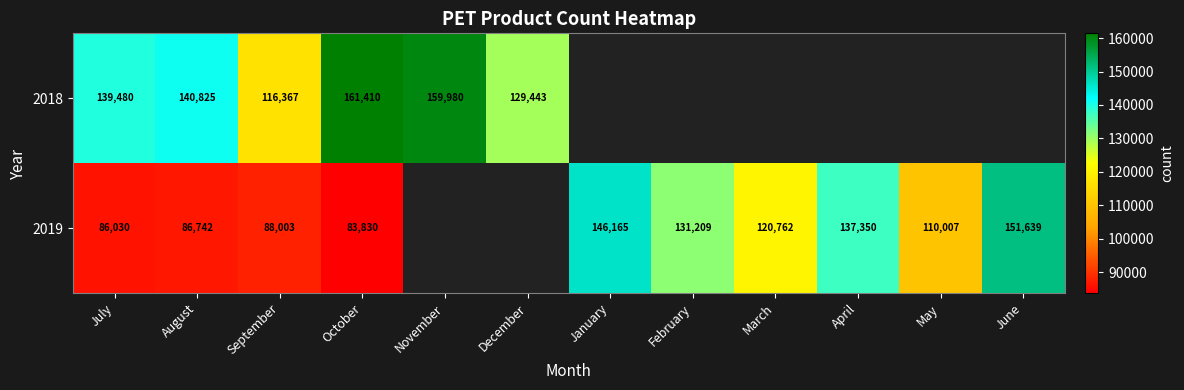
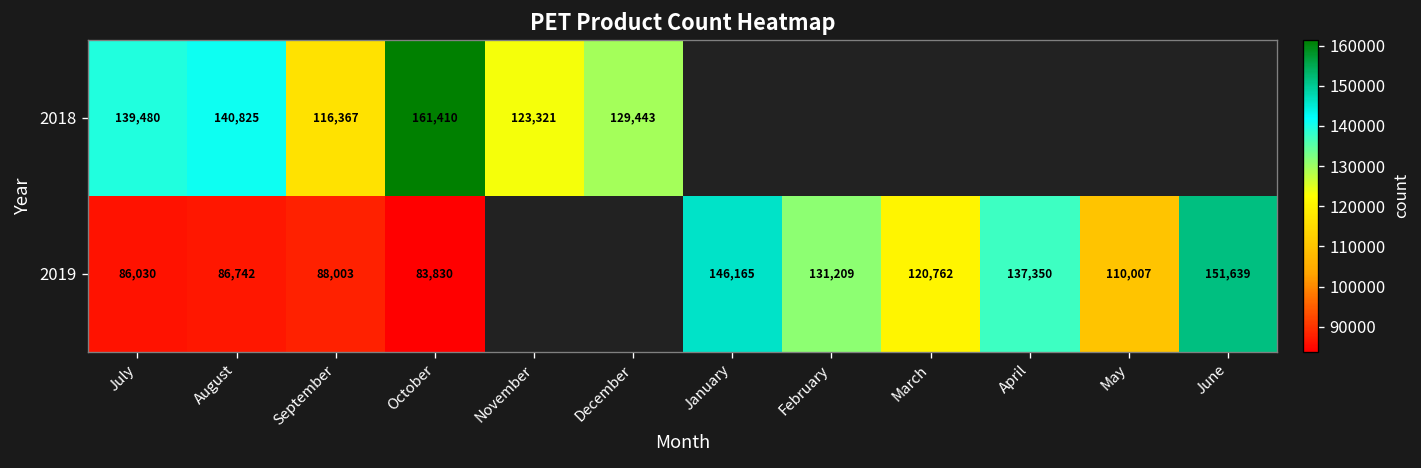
2018, November: 159,980 -> 123,321
